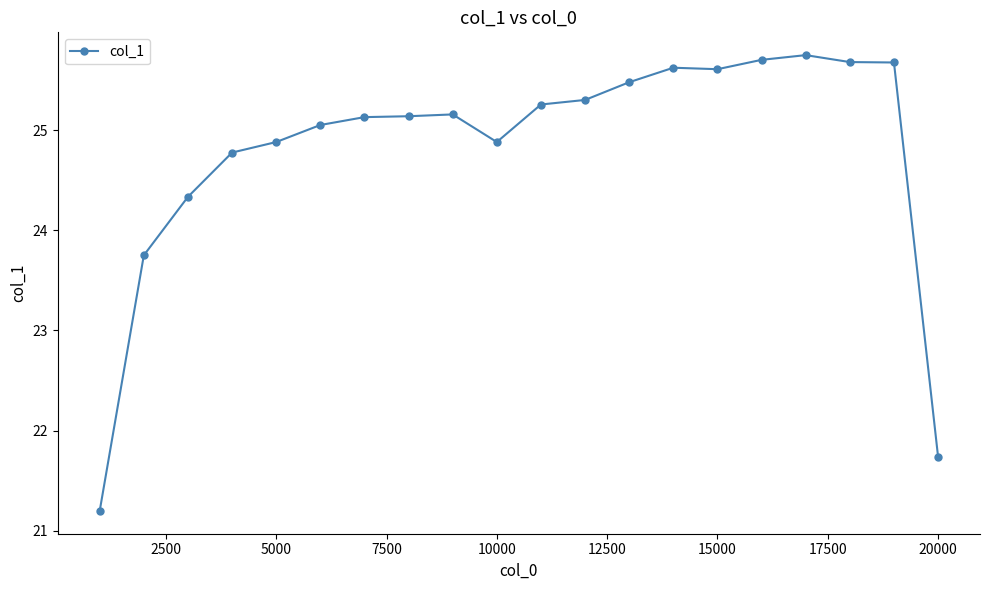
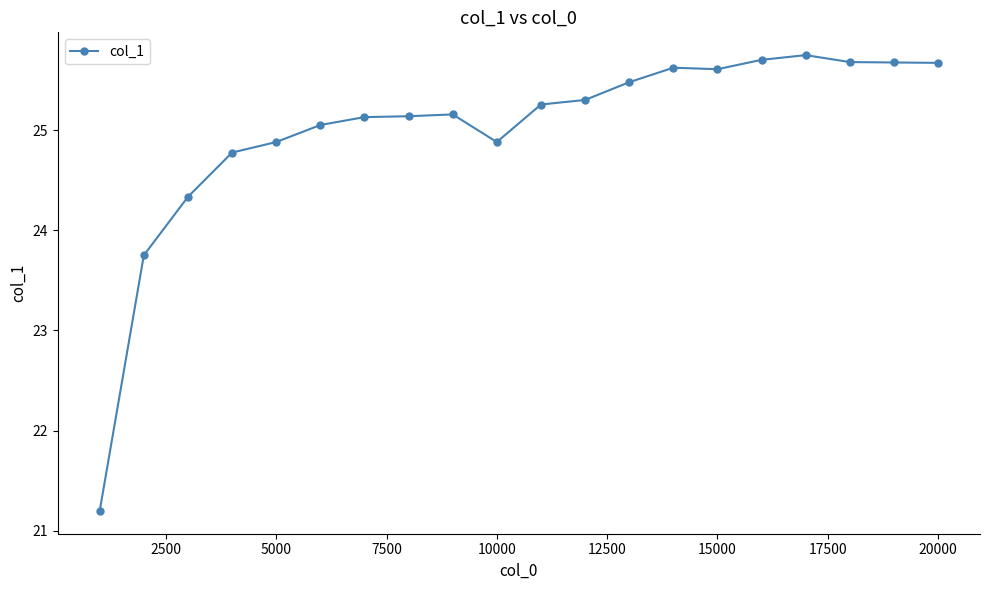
20000: 21.74 -> 25.67
